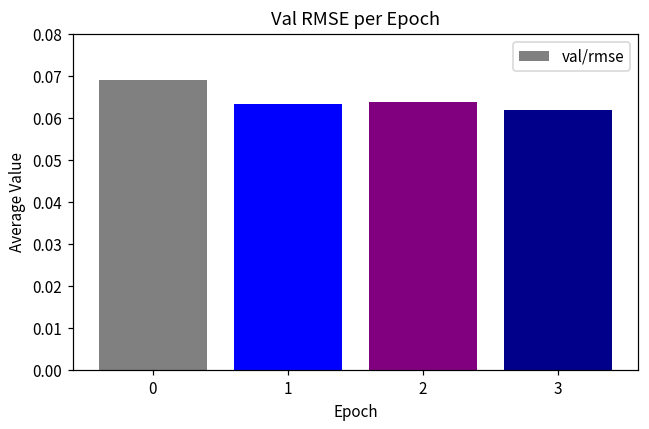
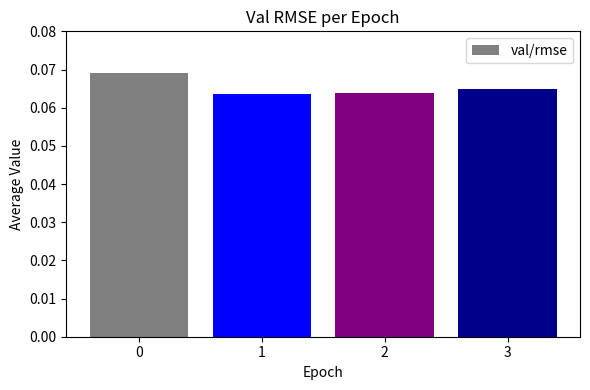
3: 0.062 -> 0.065
